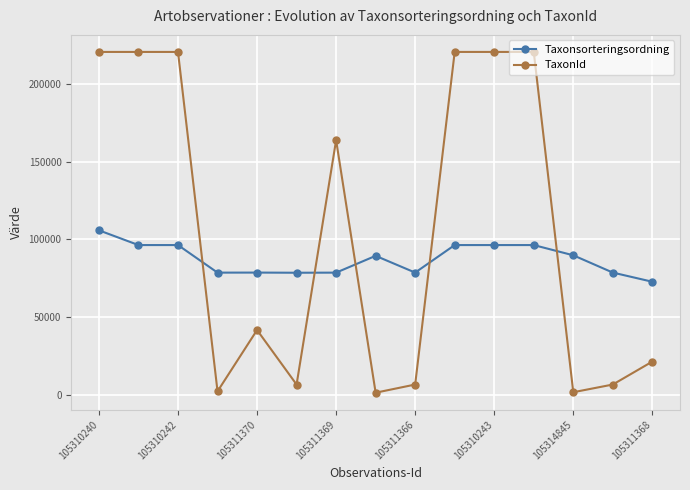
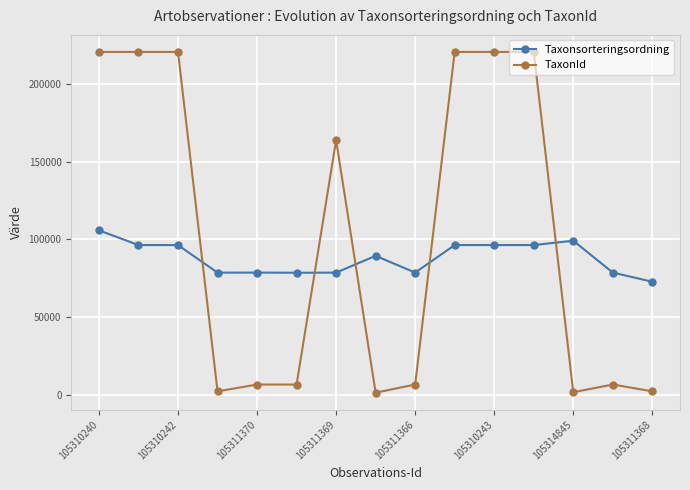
TaxonId, 105311370: 42000 -> 6000
Taxonsorteringsordning, 105314845: 90000 -> 99000
TaxonId, 105311368: 21000 -> 2000
